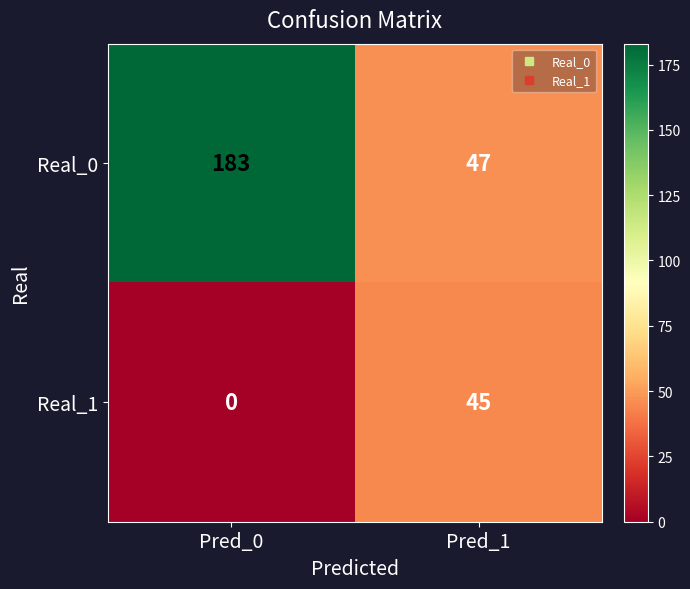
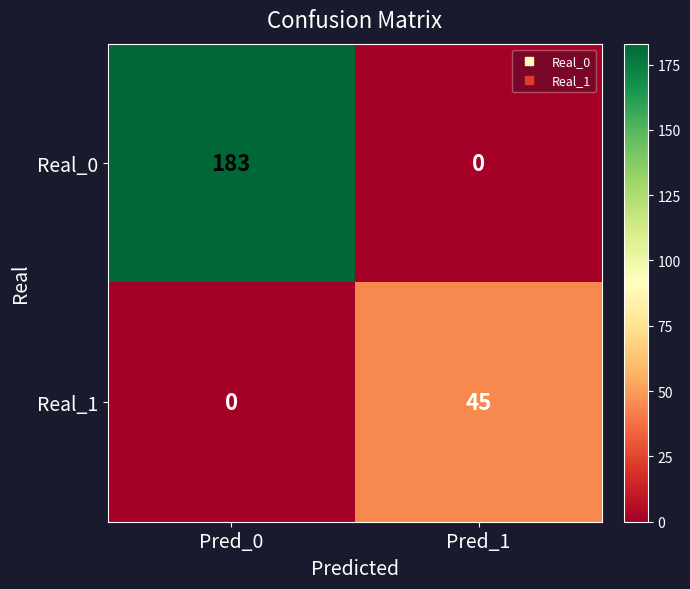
Real_0, Pred_1: 47 -> 0
